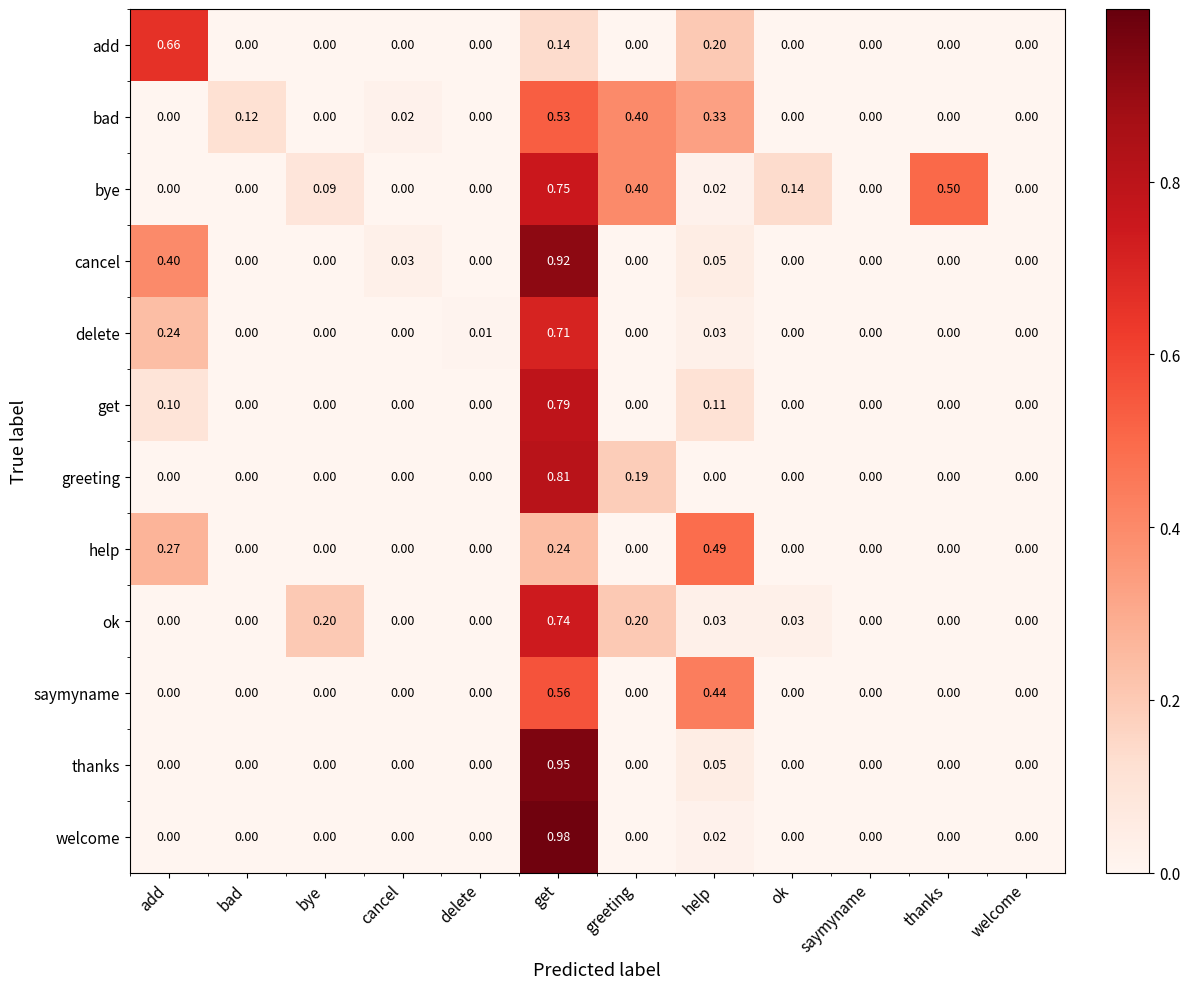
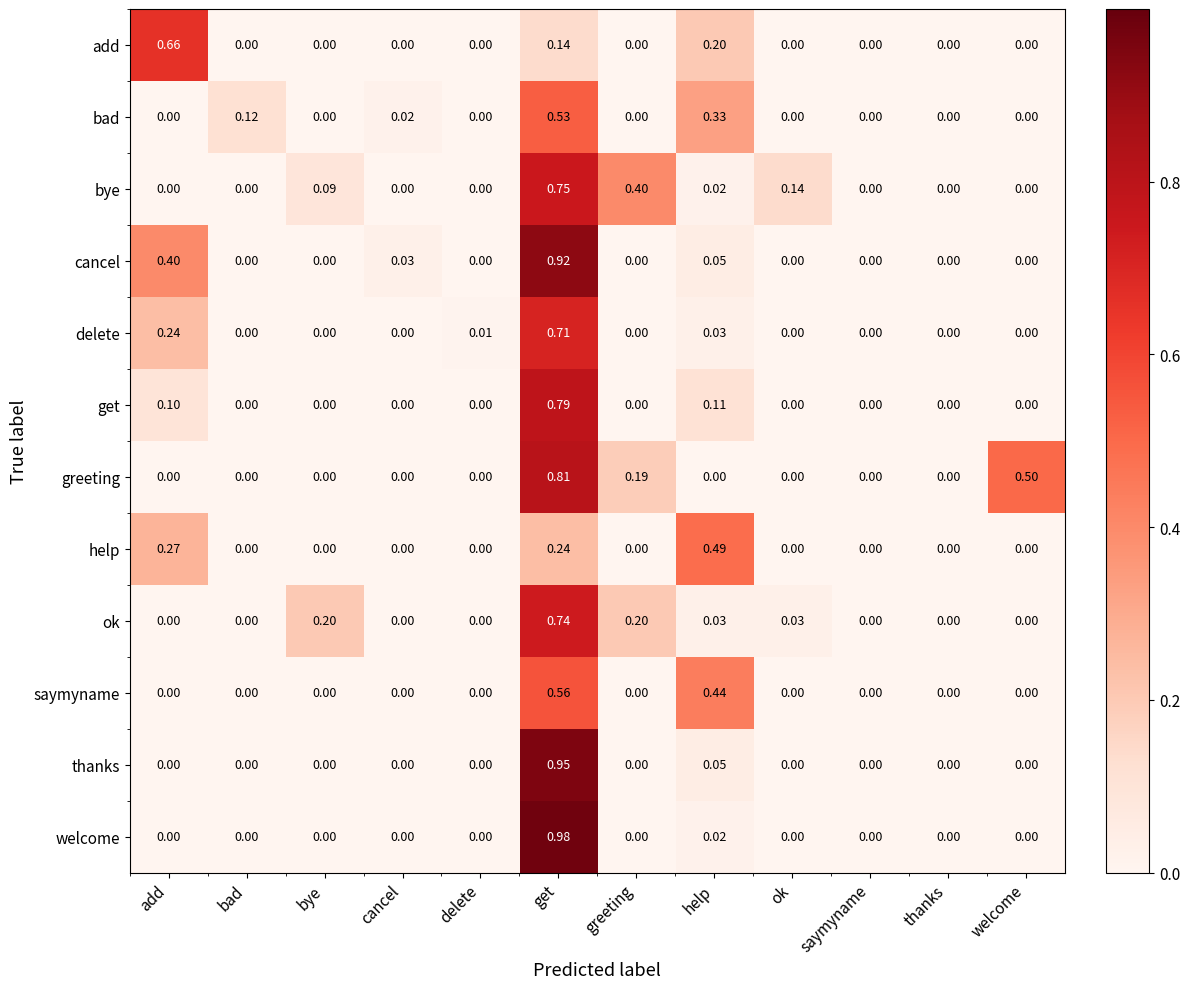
bad, greeting: 0.40 -> 0.00
bye, thanks: 0.50 -> 0.00
greeting, welcome: 0.00 -> 0.50
